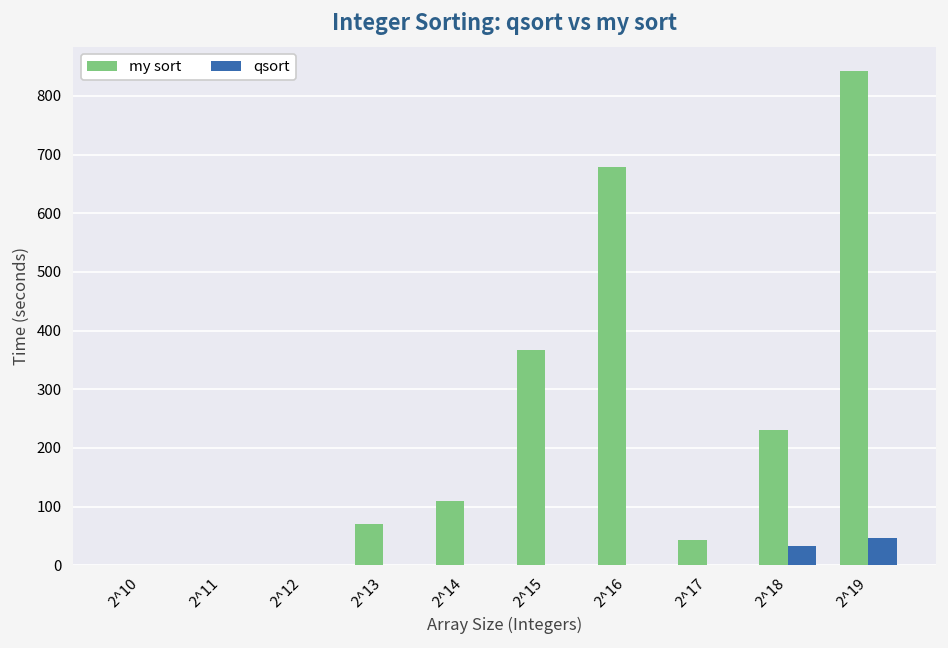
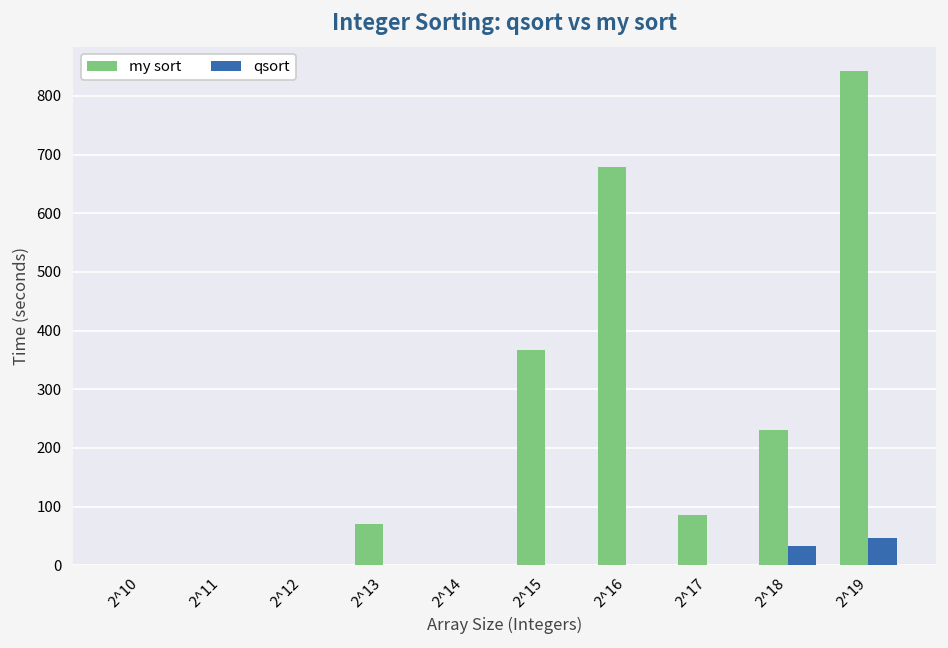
my sort, 2^14: 110 -> 0
my sort, 2^17: 40 -> 90
